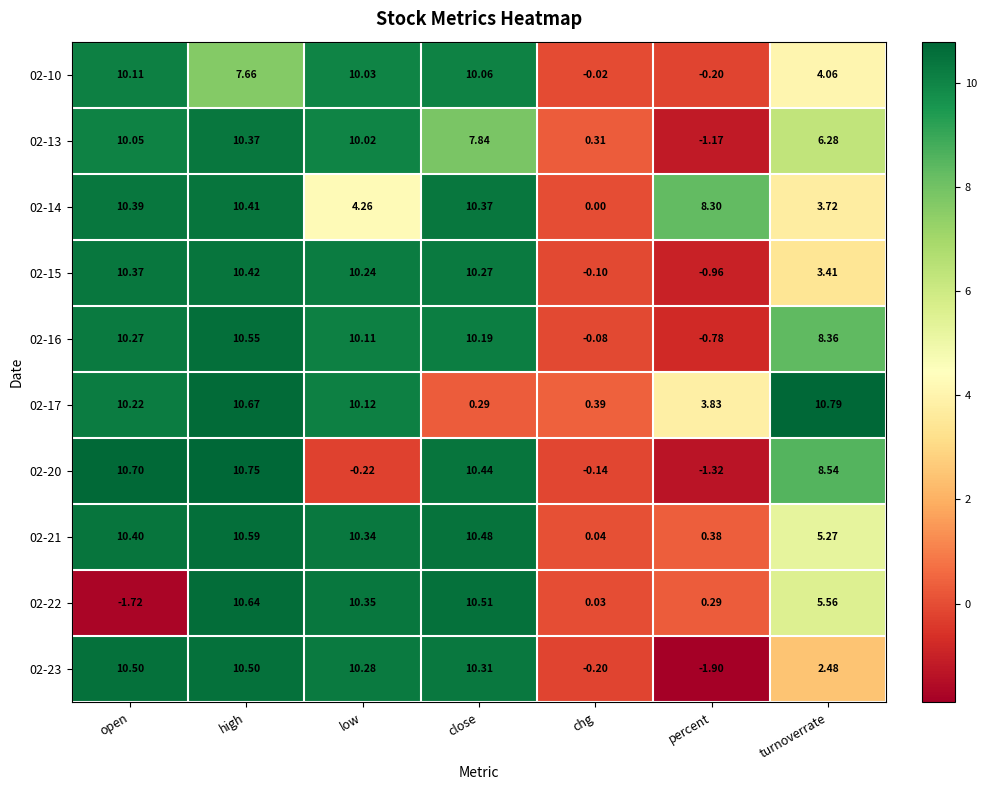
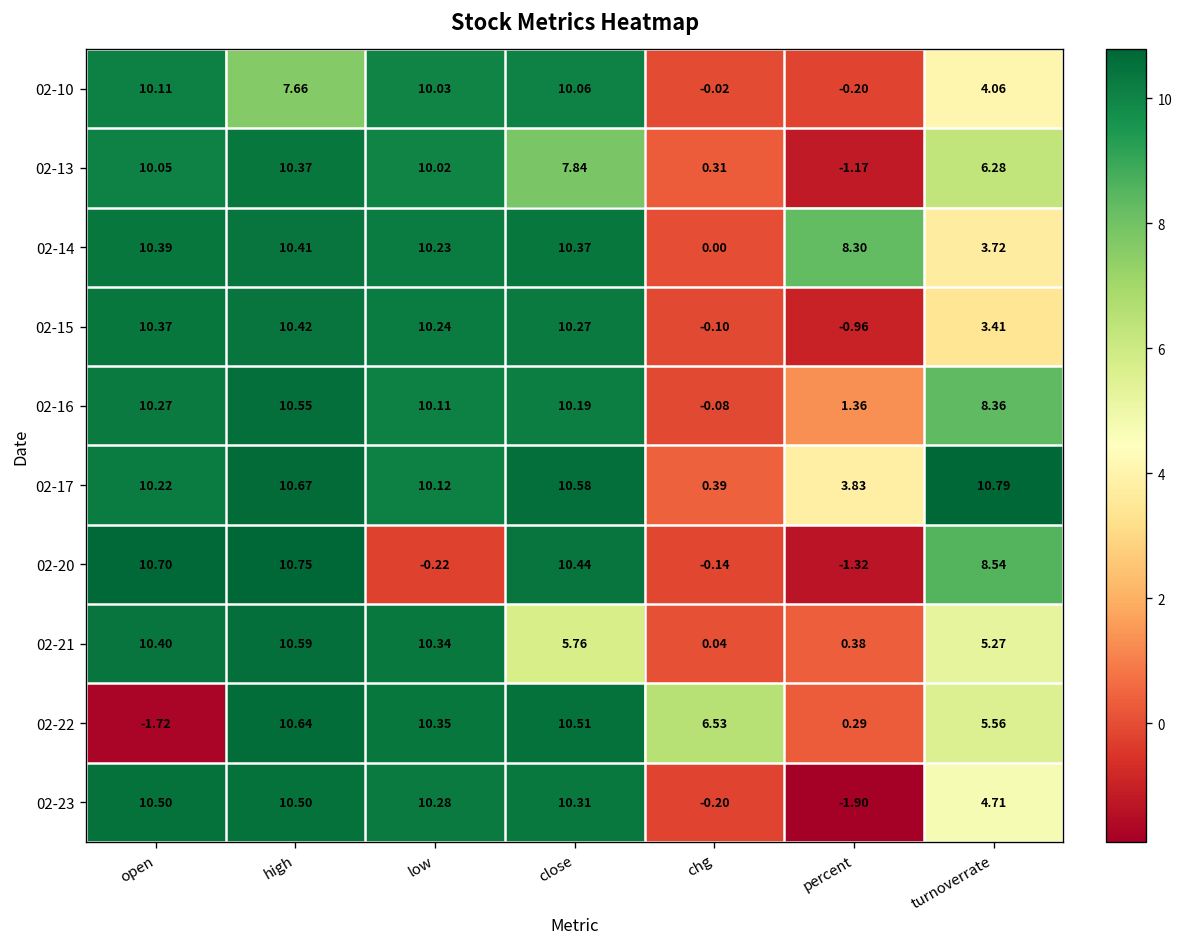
02-14, low: 4.26 -> 10.23
02-16, percent: -0.78 -> 1.36
02-17, close: 0.29 -> 10.58
02-21, close: 10.48 -> 5.76
02-22, chg: 0.03 -> 6.53
02-23, turnoverrate: 2.48 -> 4.71
